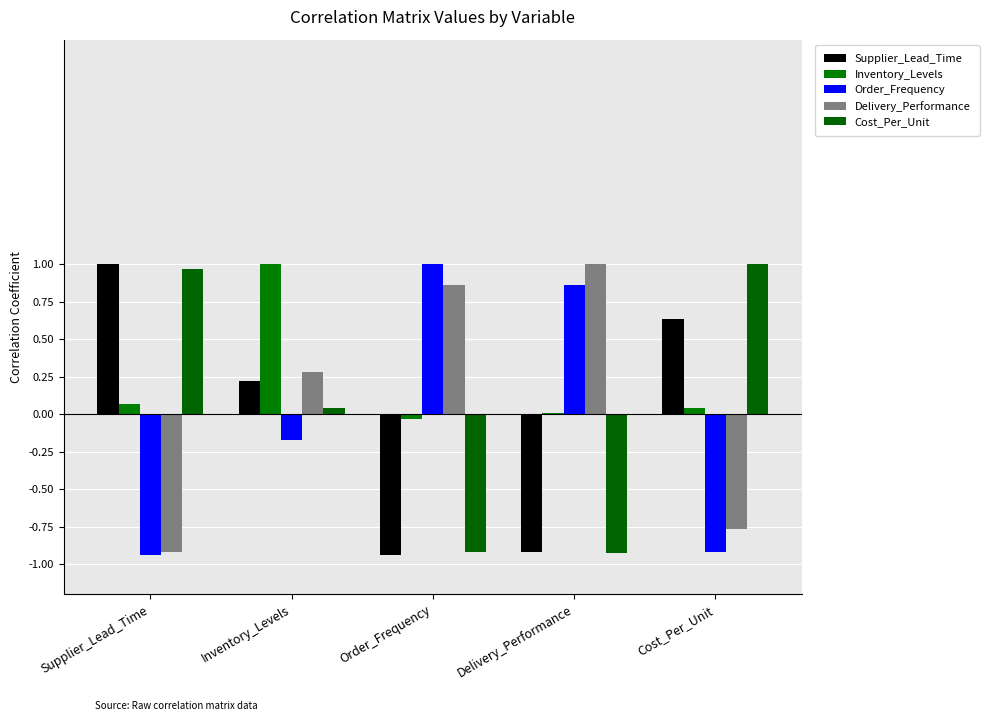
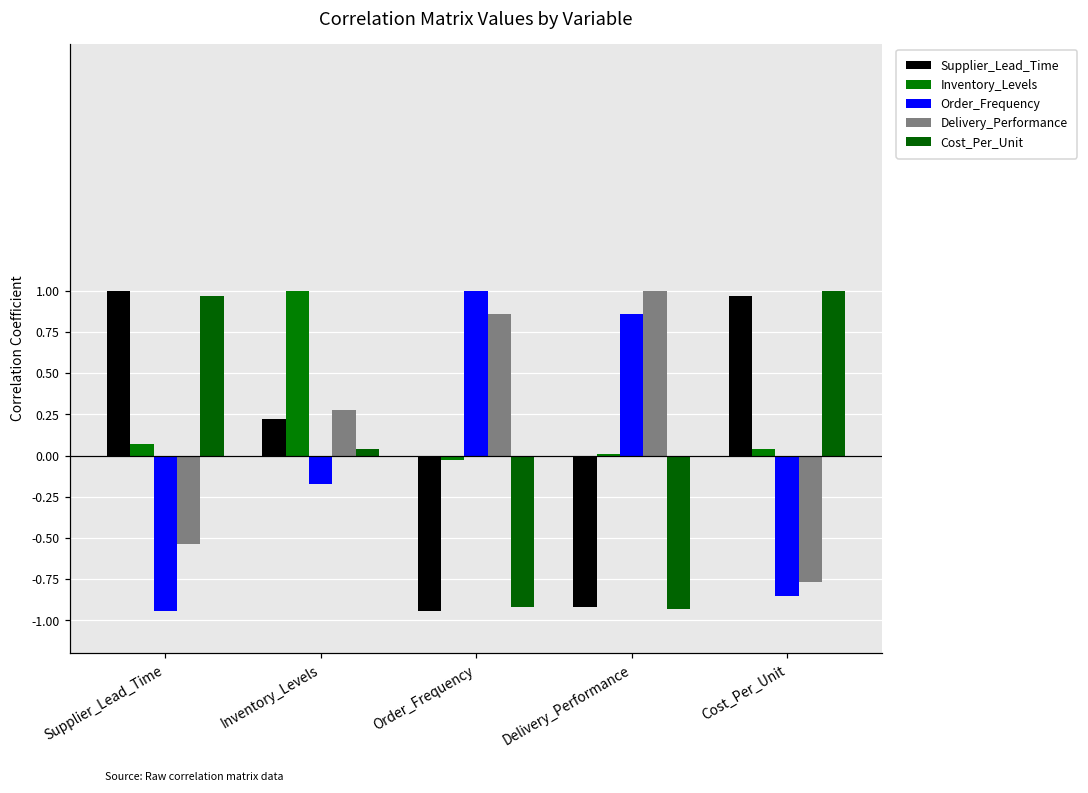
Delivery_Performance, Supplier_Lead_Time: -0.92 -> -0.54
Supplier_Lead_Time, Cost_Per_Unit: 0.64 -> 0.97
Order_Frequency, Cost_Per_Unit: -0.92 -> -0.85
